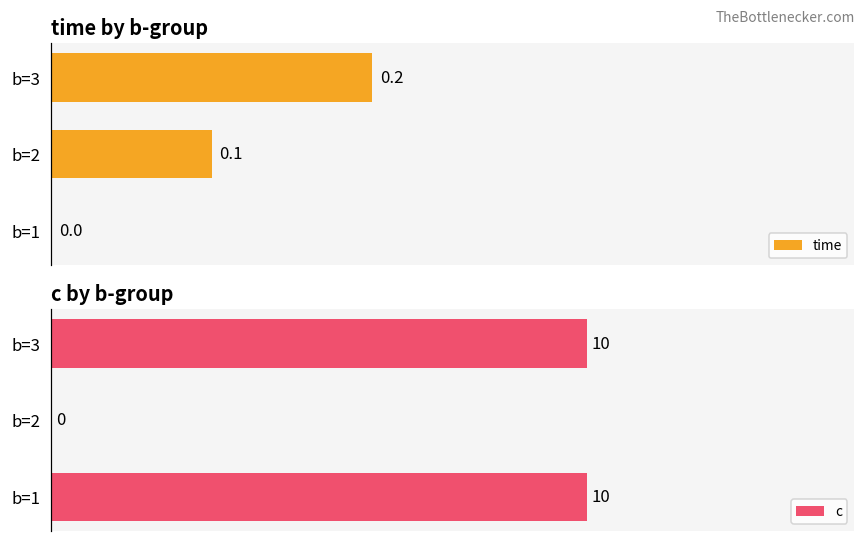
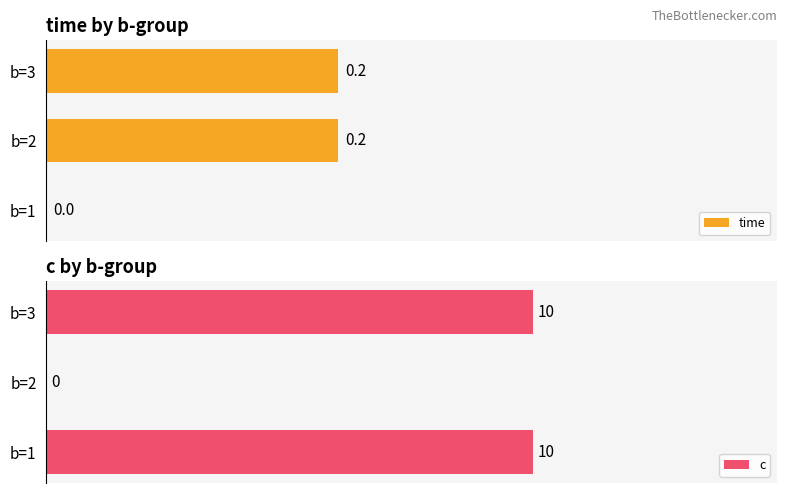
time by b-group, b=2: 0.1 -> 0.2
